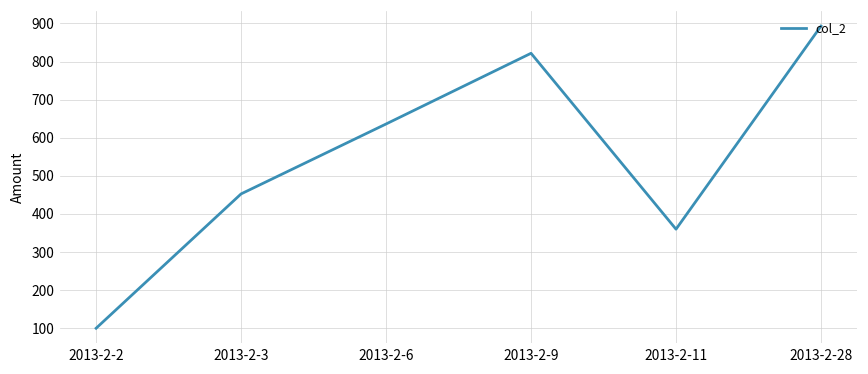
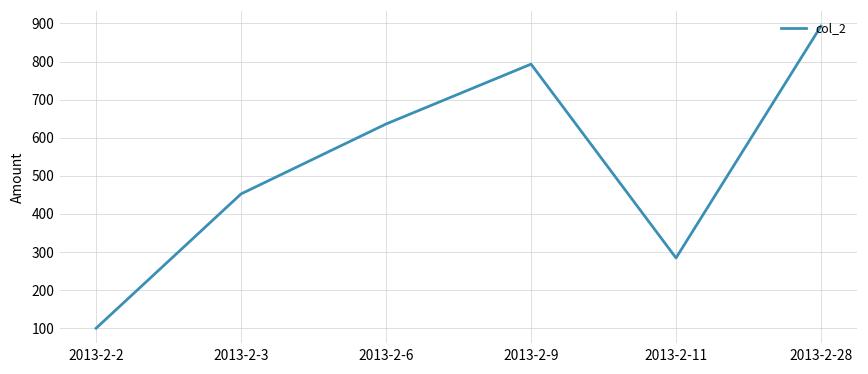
2013-2-9: 820 -> 790
2013-2-11: 360 -> 280
